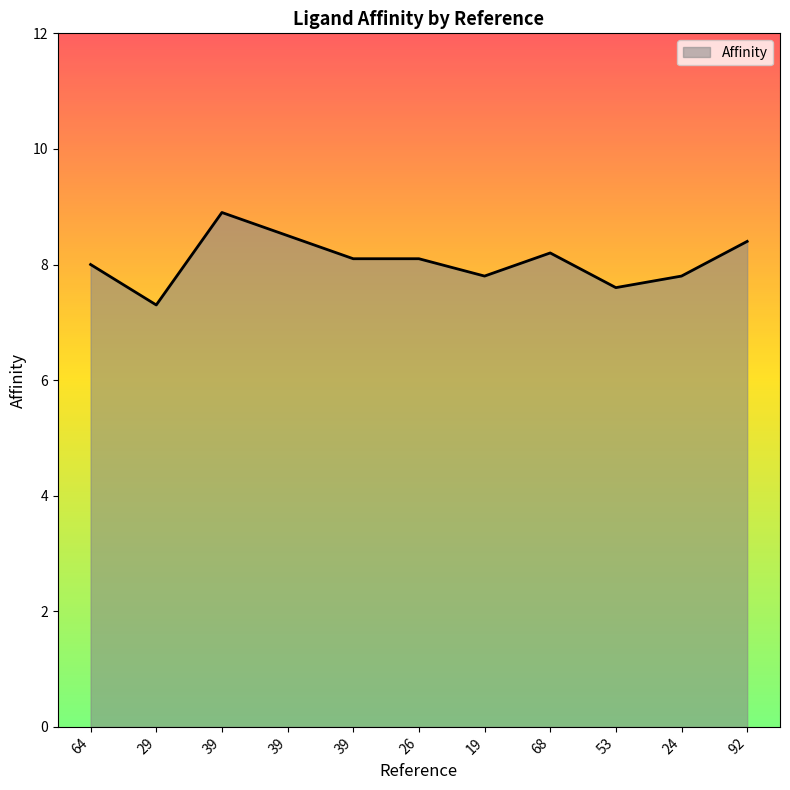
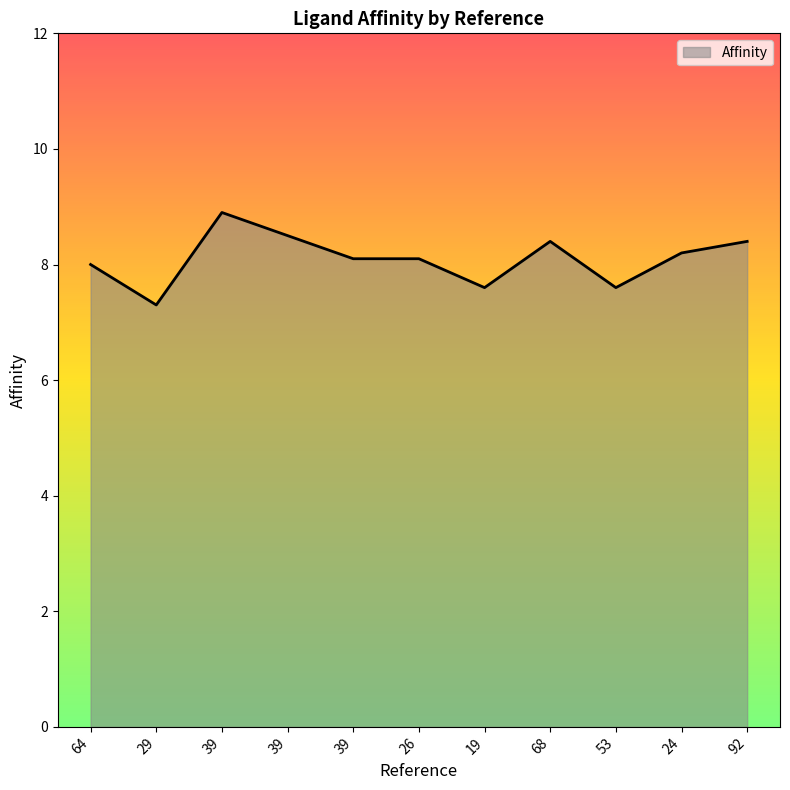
19: 7.8 -> 7.6
68: 8.2 -> 8.4
24: 7.8 -> 8.2
